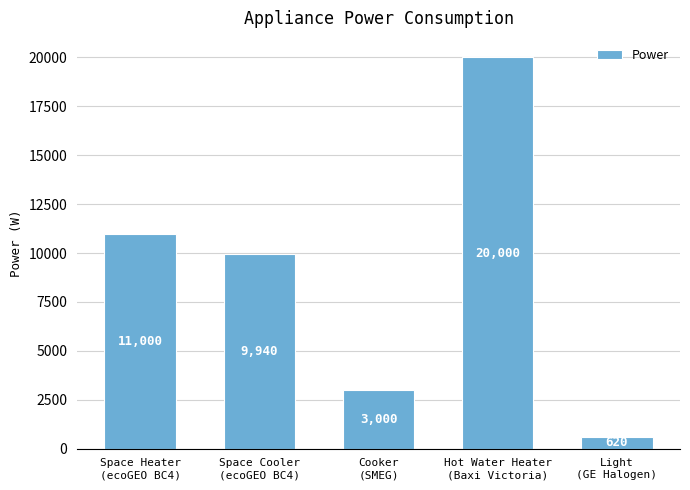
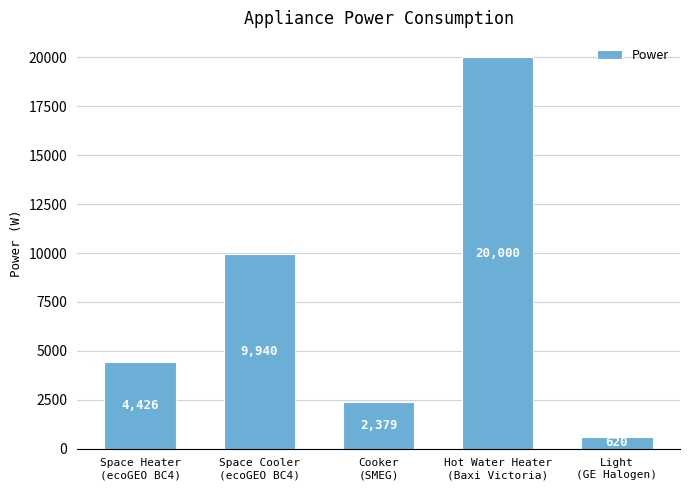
Space Heater (ecoGEO BC4): 11,000 -> 4,426
Cooker (SMEG): 3,000 -> 2,379
